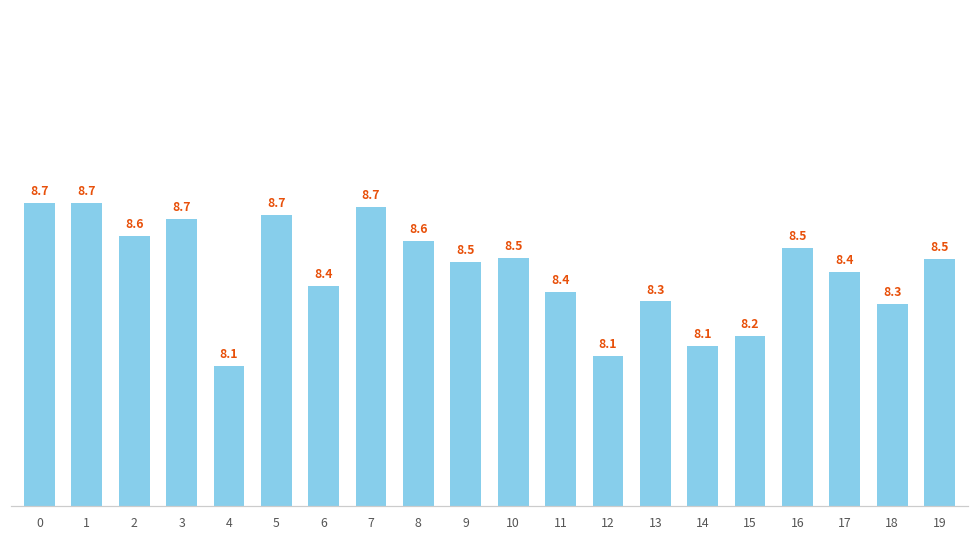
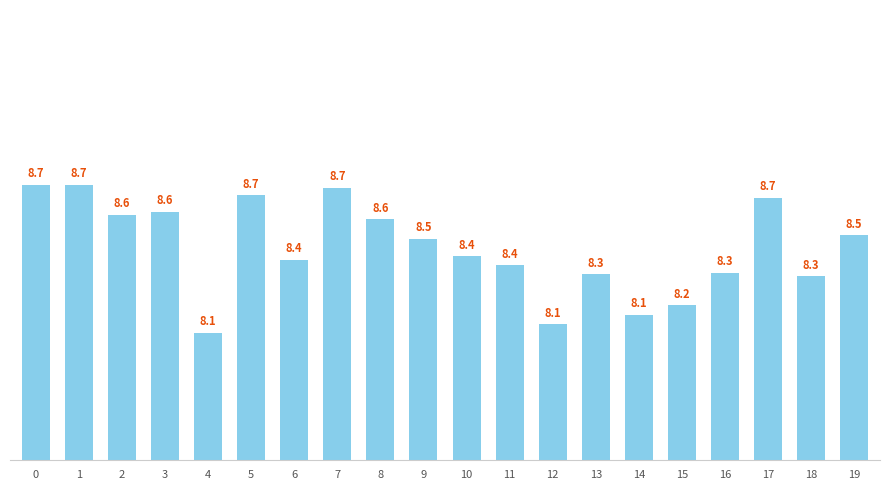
3: 8.7 -> 8.6
10: 8.5 -> 8.4
16: 8.5 -> 8.3
17: 8.4 -> 8.7
